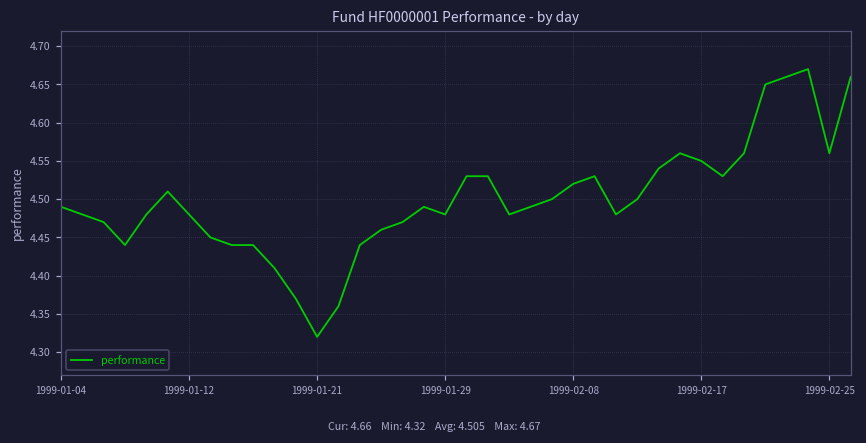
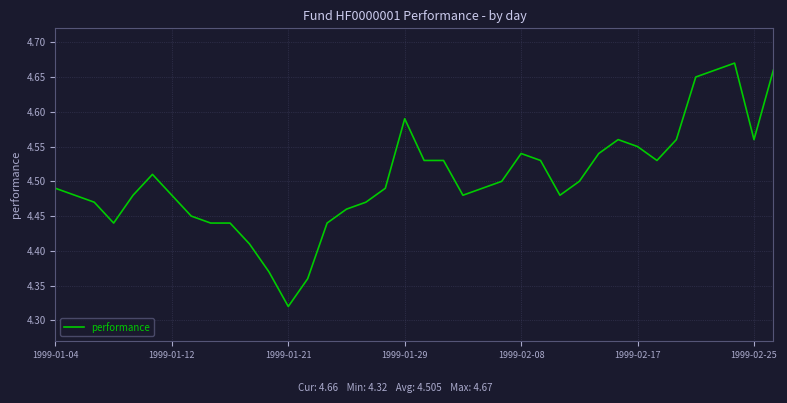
1999-01-29: 4.48 -> 4.59
1999-02-08: 4.52 -> 4.54
